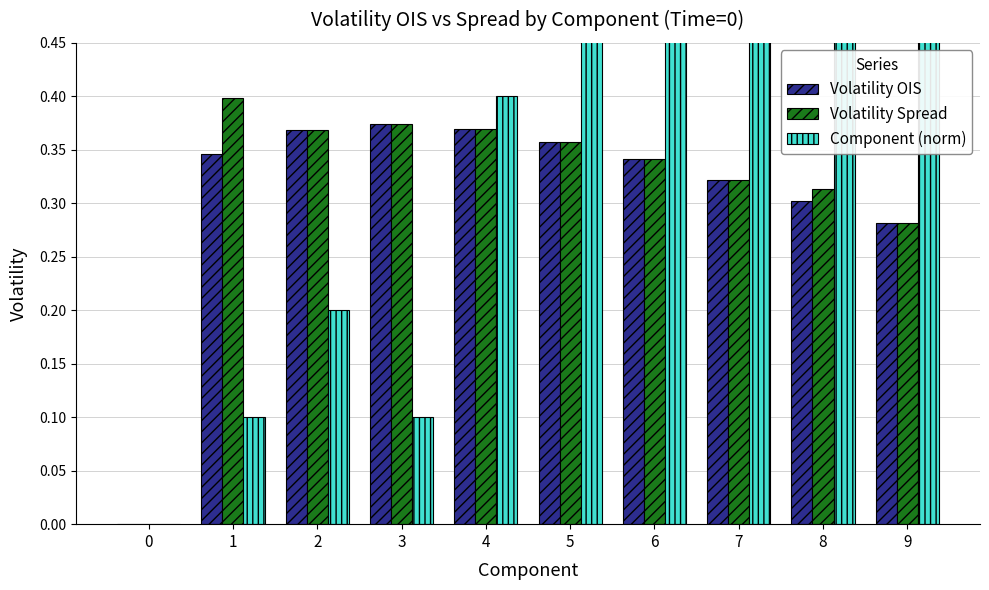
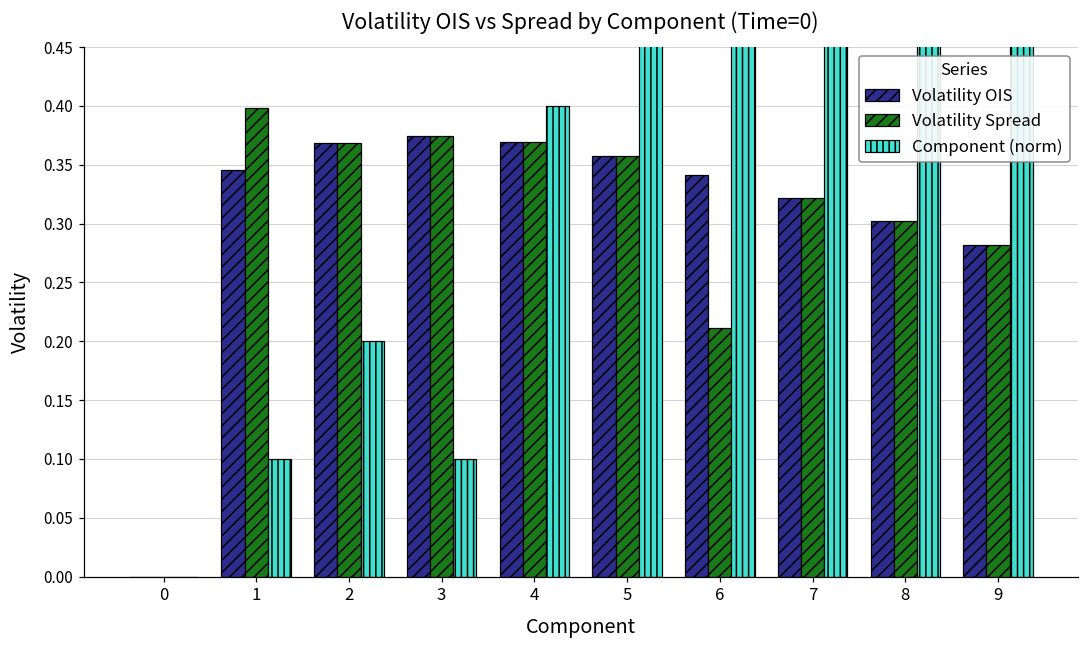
Volatility Spread, 6: 0.341 -> 0.211
Volatility Spread, 8: 0.313 -> 0.302
